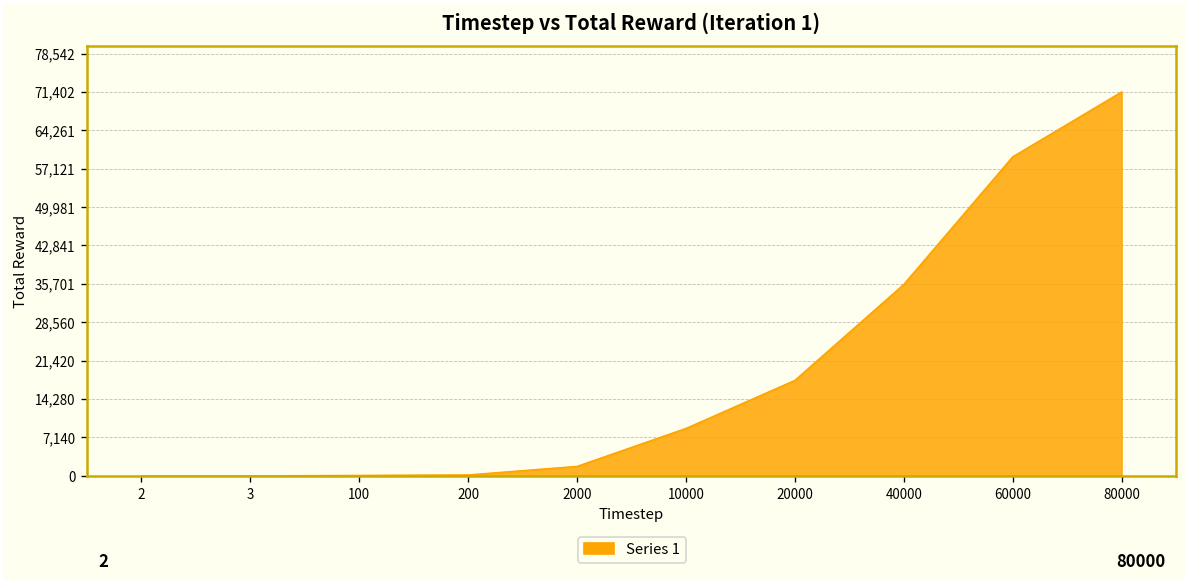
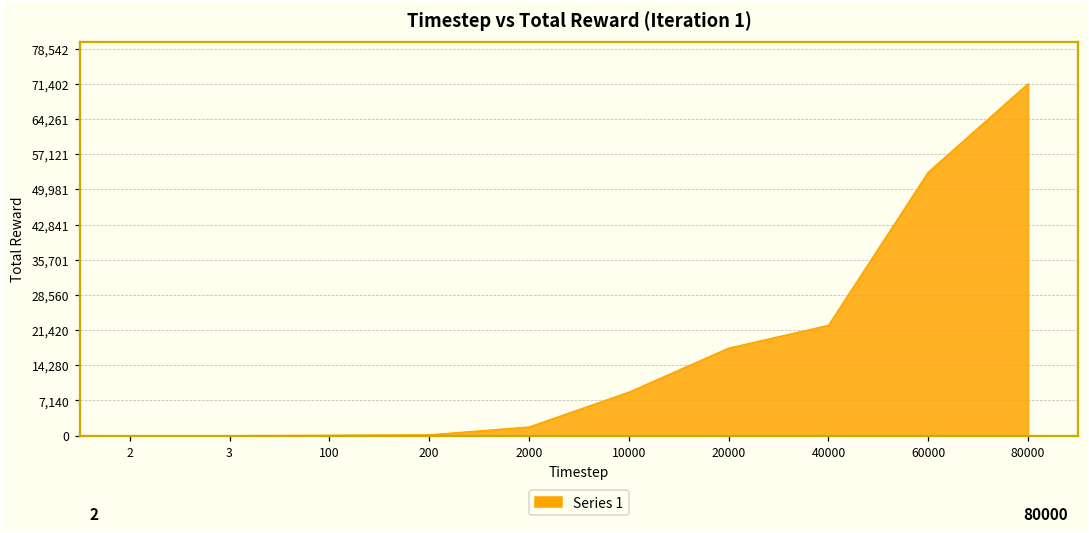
40000: 36,000 -> 22,000
60000: 59,000 -> 53,000
